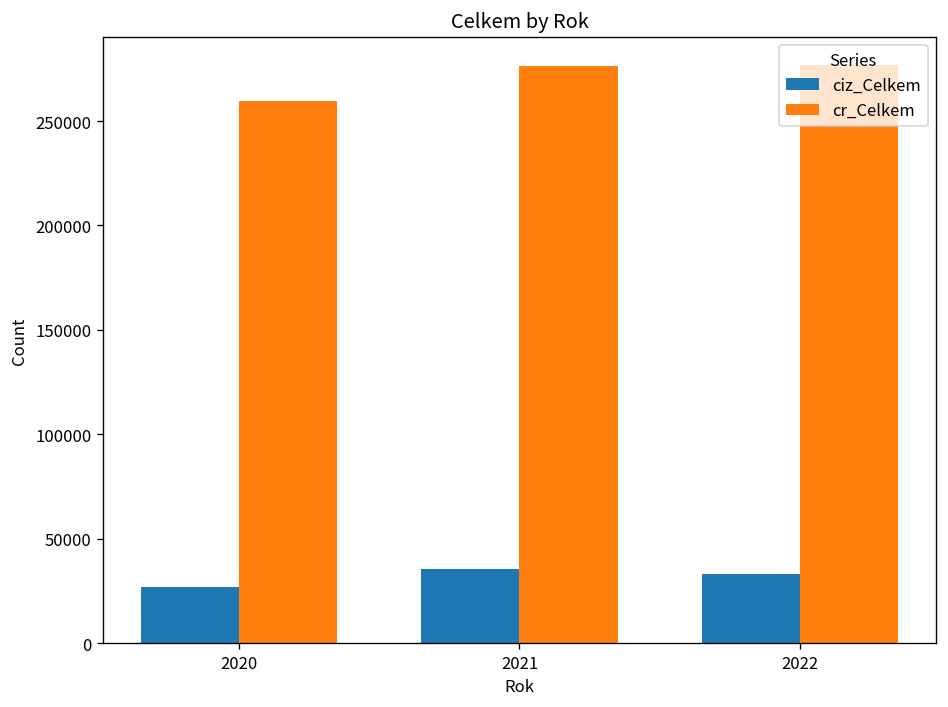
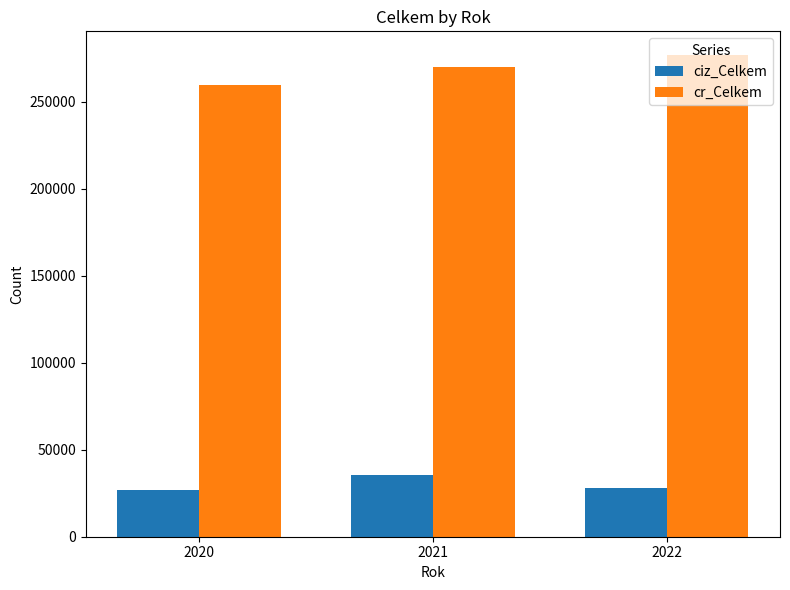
cr_Celkem, 2021: 276000 -> 270000
ciz_Celkem, 2022: 33000 -> 28000
